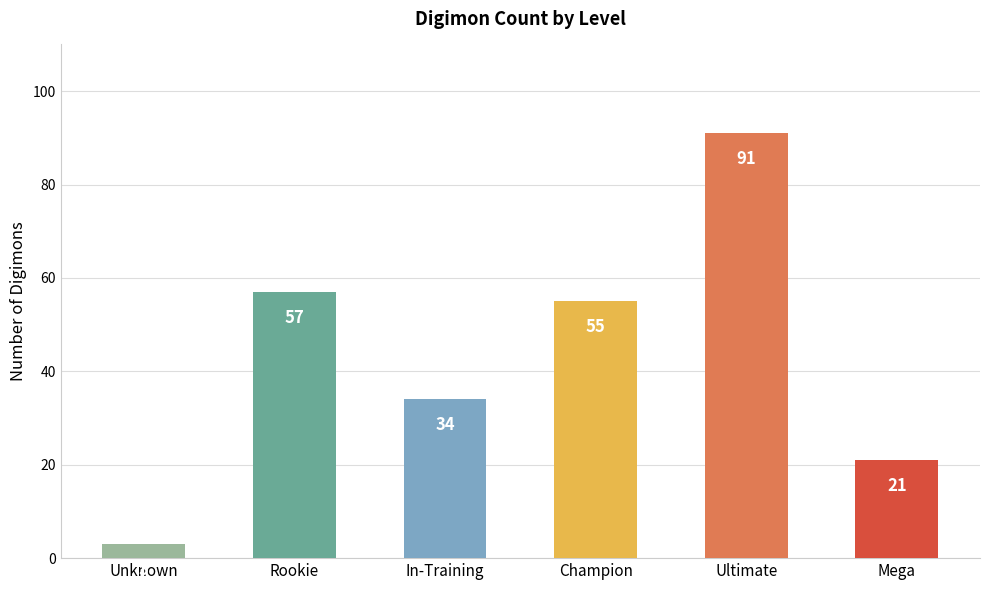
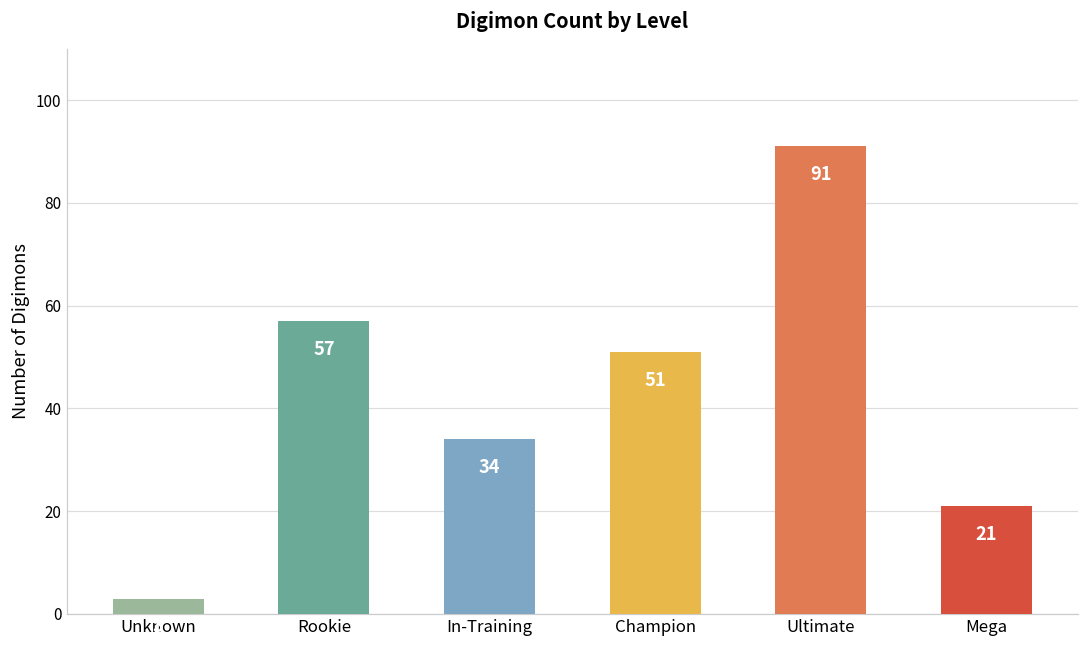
Champion: 55 -> 51
